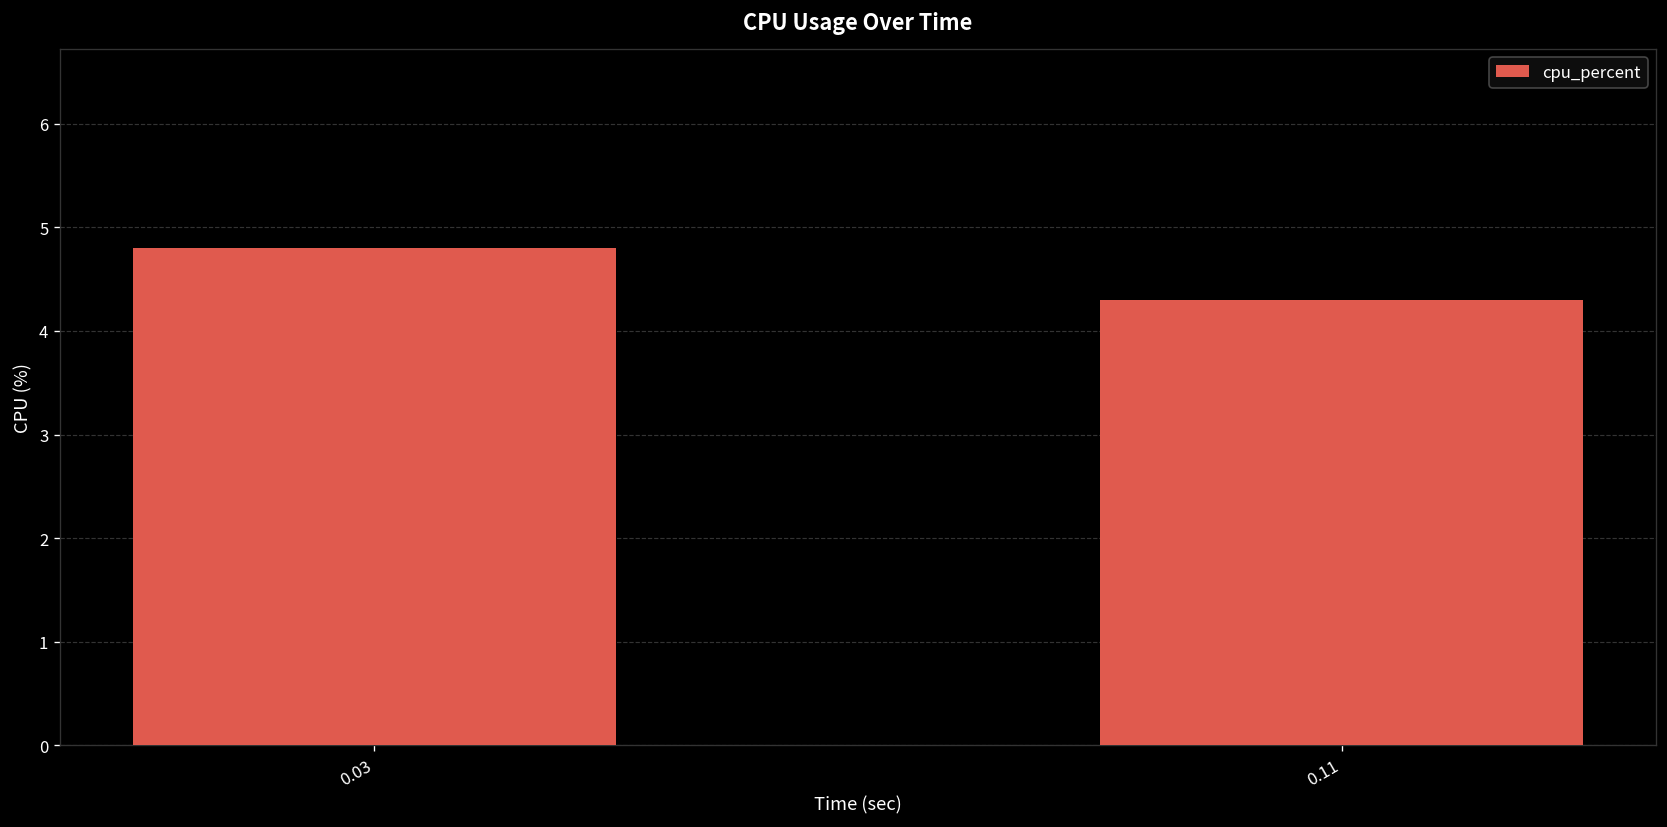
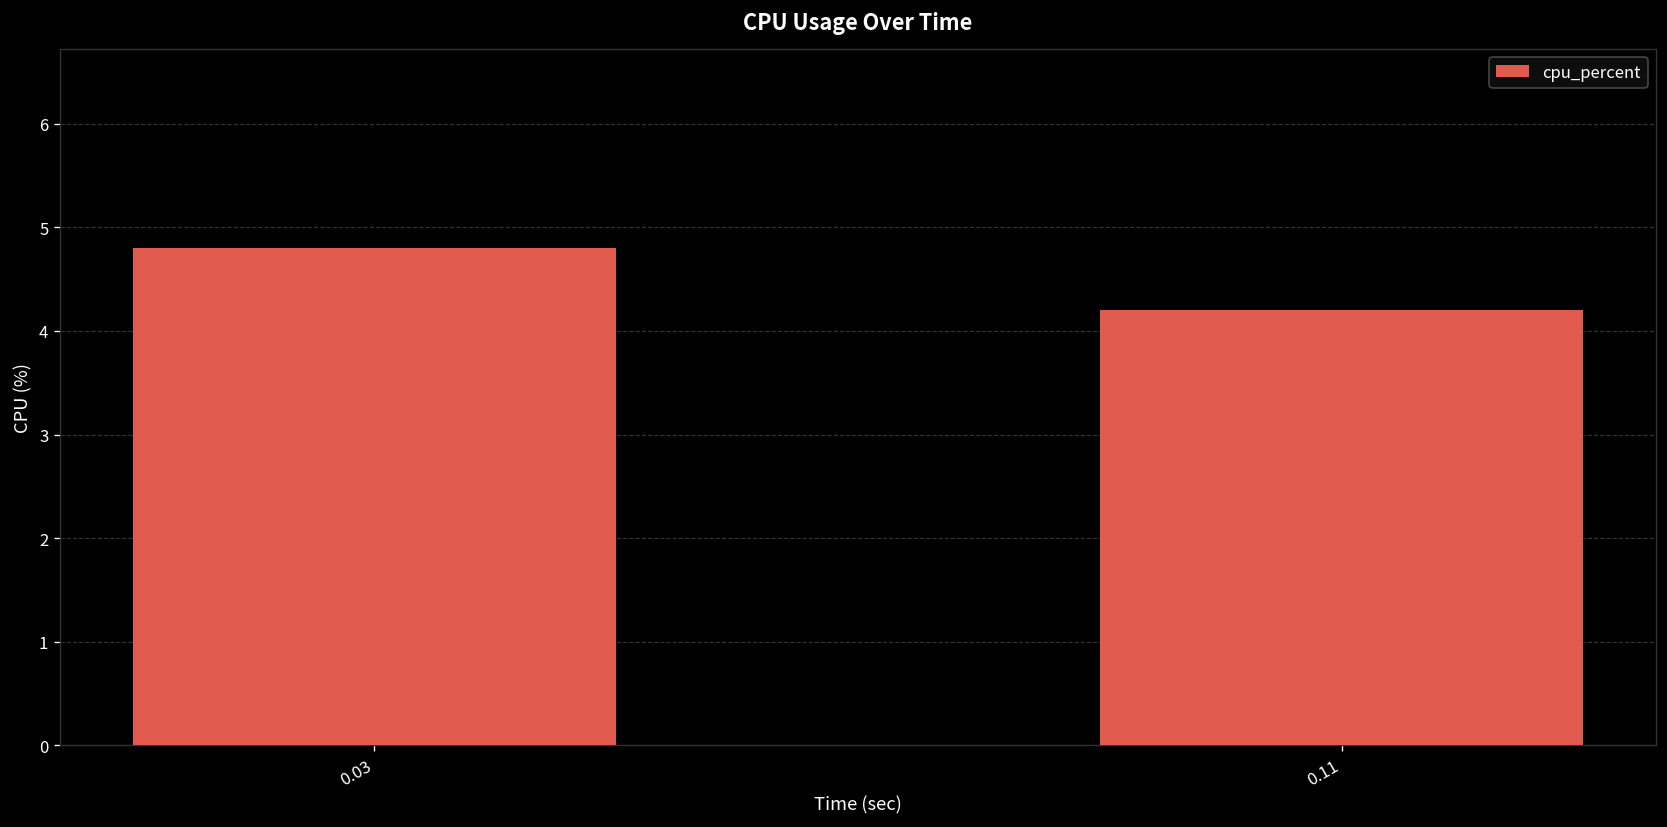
0.11: 4.3 -> 4.2
